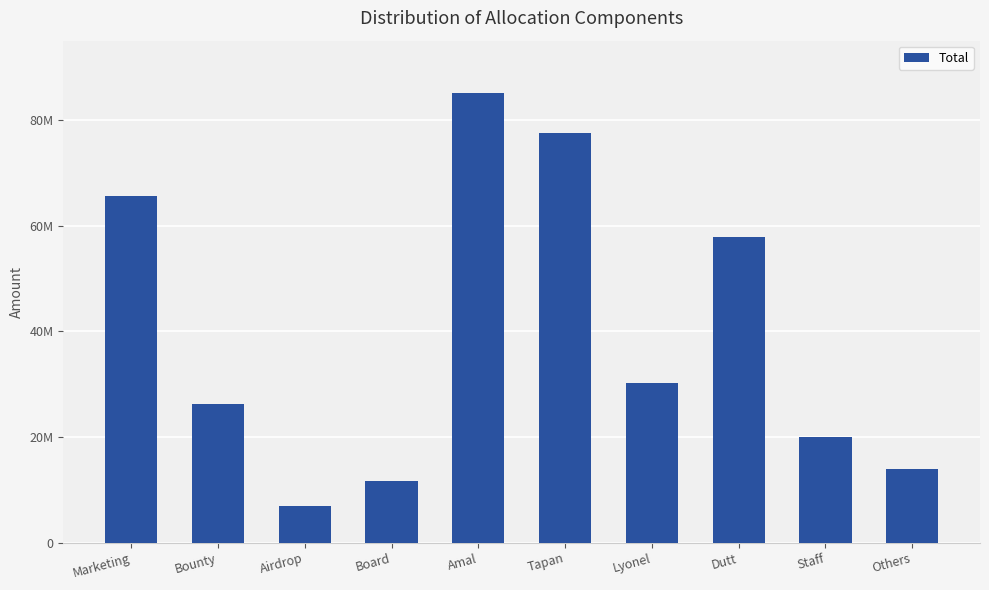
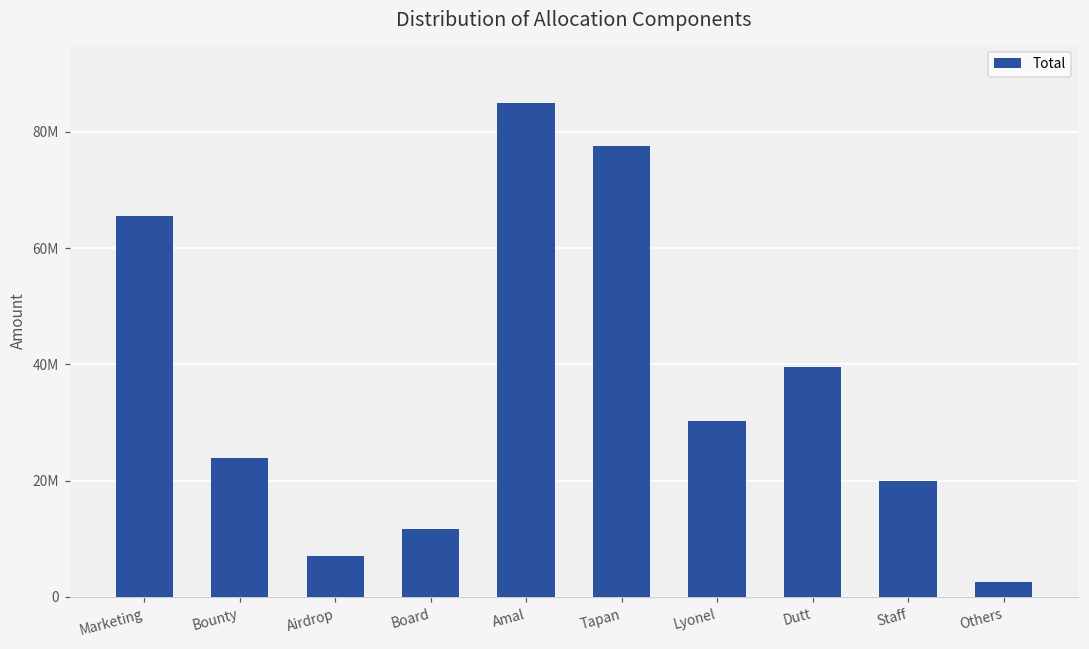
Bounty: 26000000 -> 24000000
Dutt: 58000000 -> 40000000
Others: 14000000 -> 3000000
